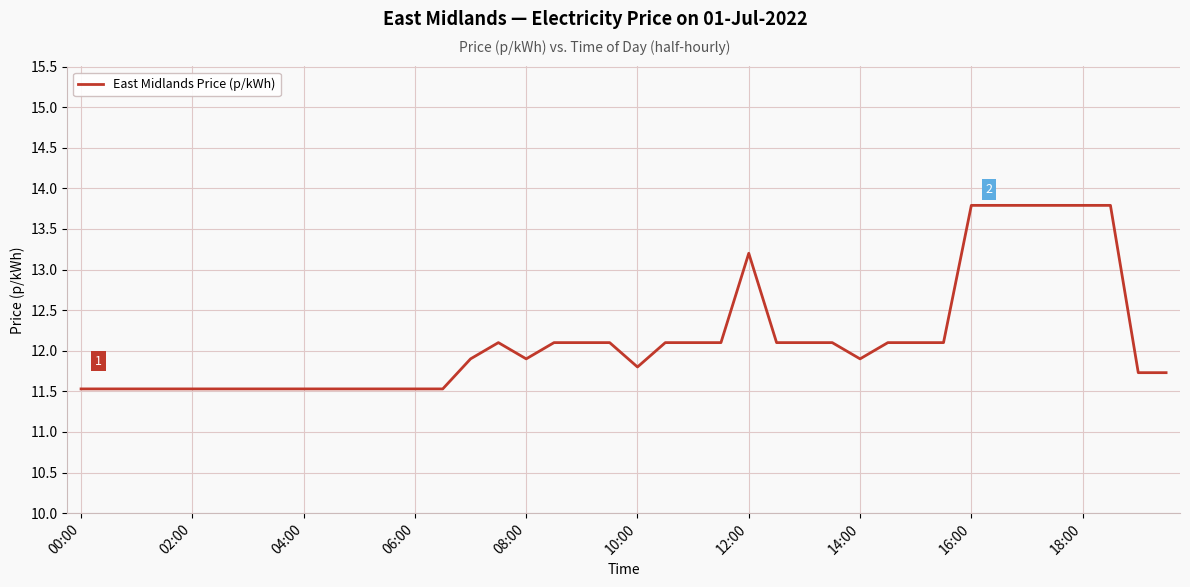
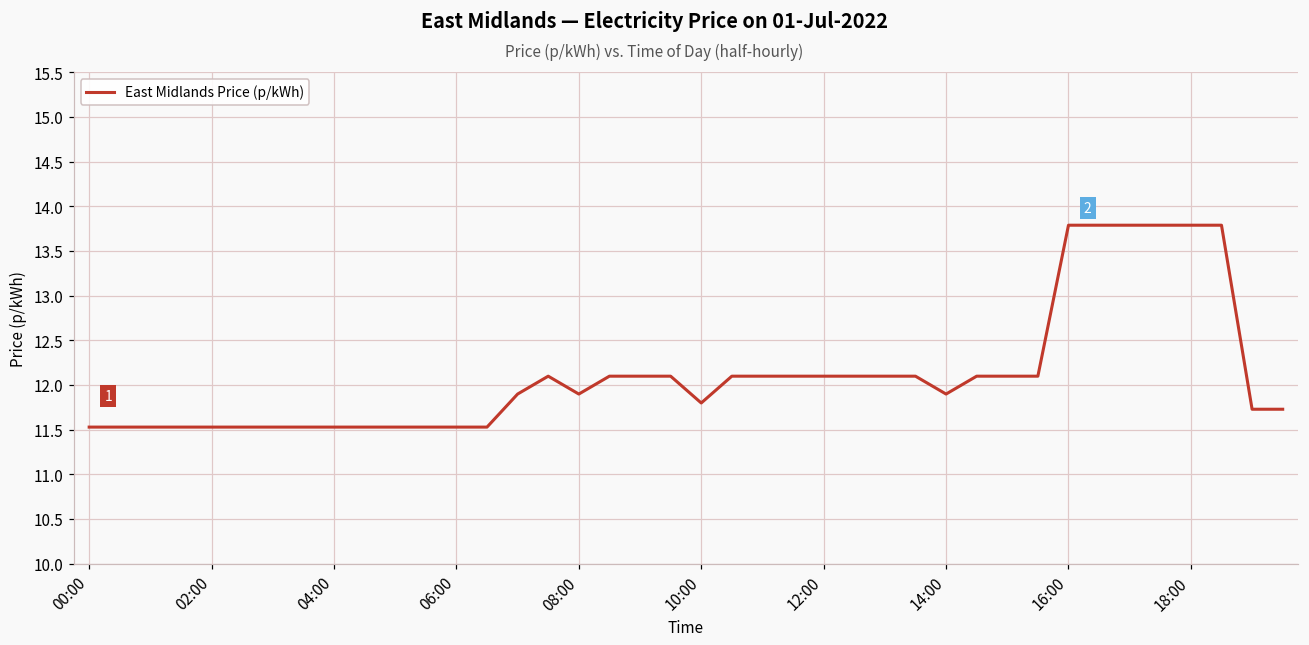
12:00: 13.2 -> 12.1
